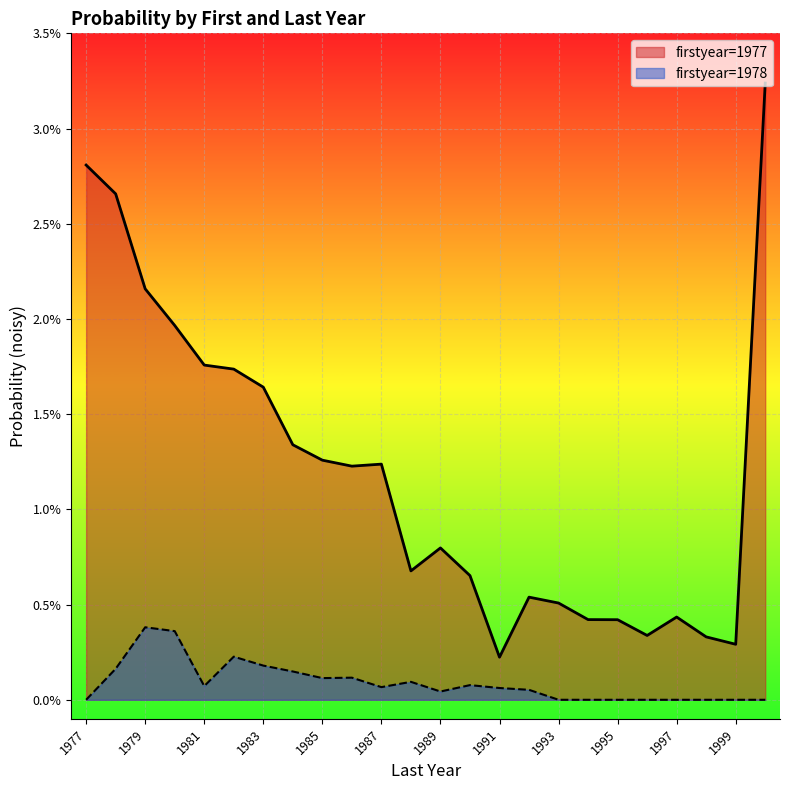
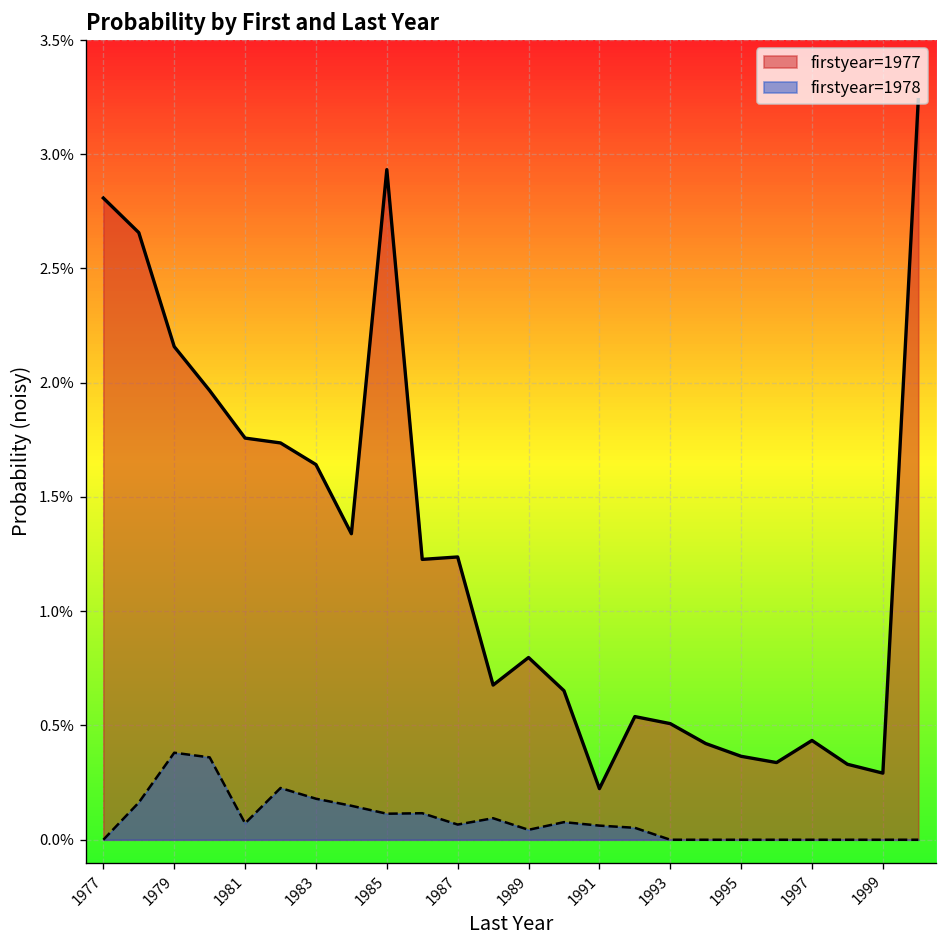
firstyear=1977, 1985: 1.26% -> 2.93%
firstyear=1977, 1995: 0.42% -> 0.37%
